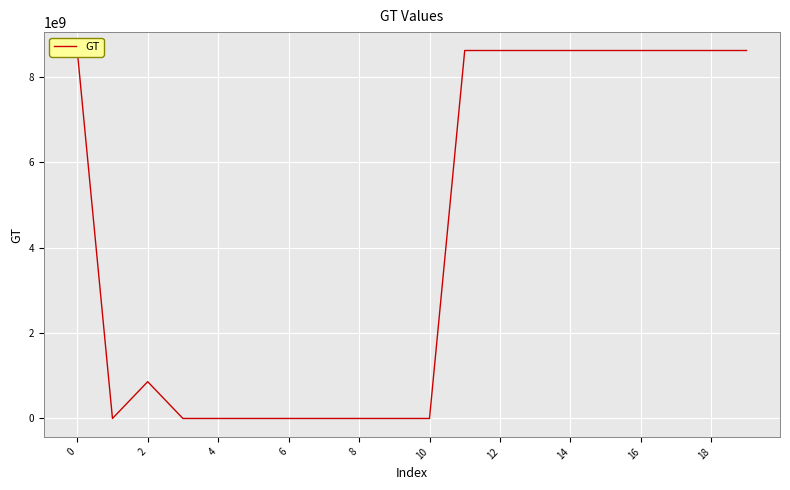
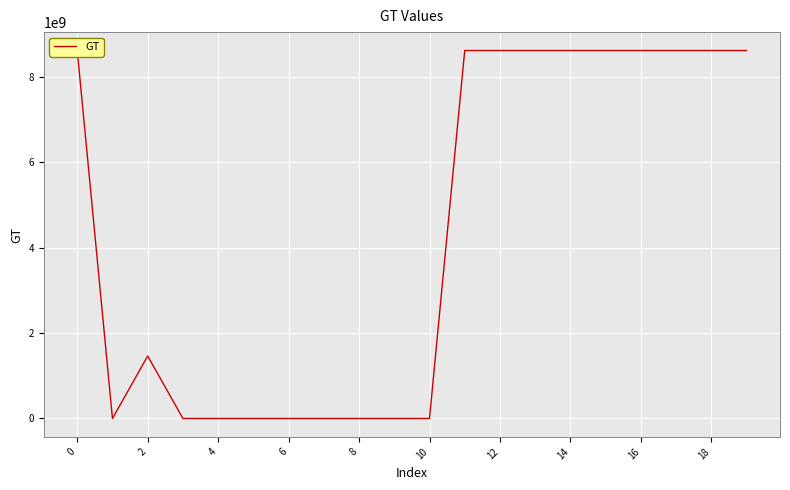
2: 900000000 -> 1500000000
